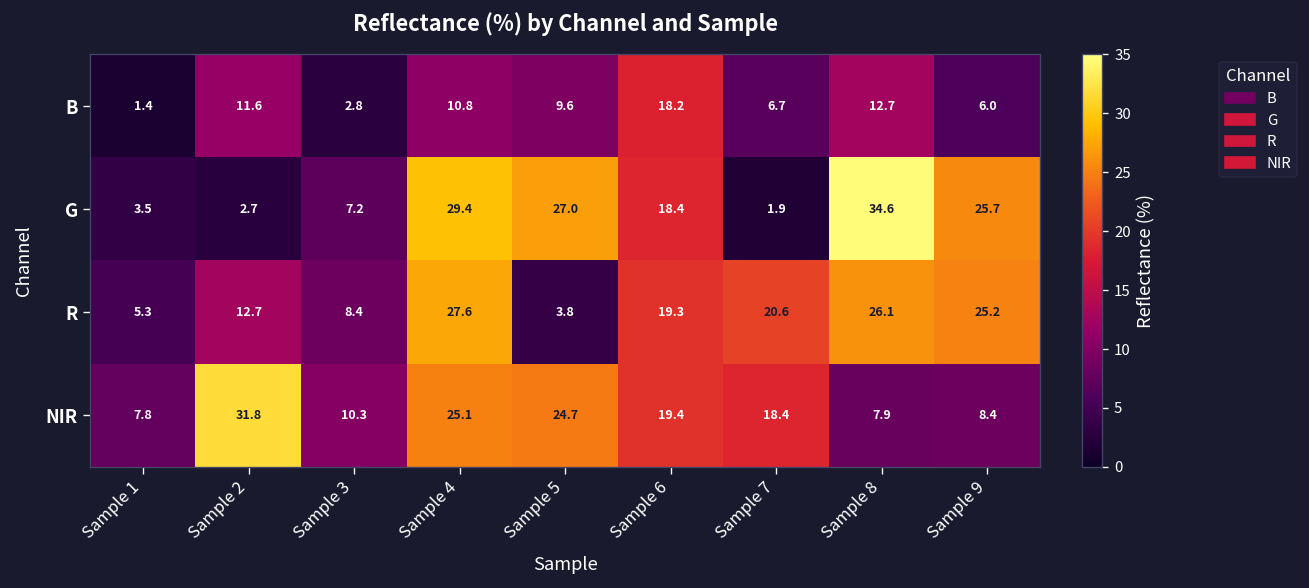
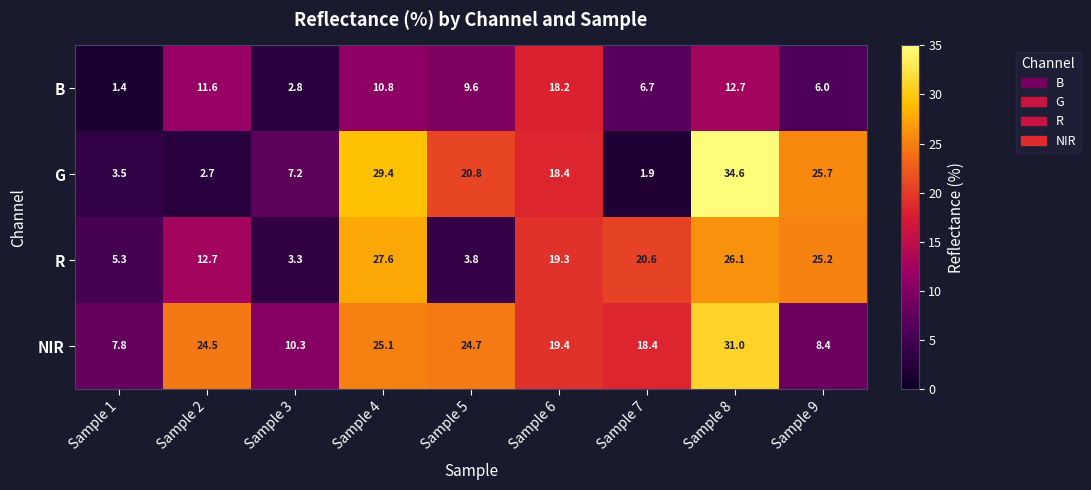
G, Sample 5: 27.0 -> 20.8
R, Sample 3: 8.4 -> 3.3
NIR, Sample 2: 31.8 -> 24.5
NIR, Sample 8: 7.9 -> 31.0
